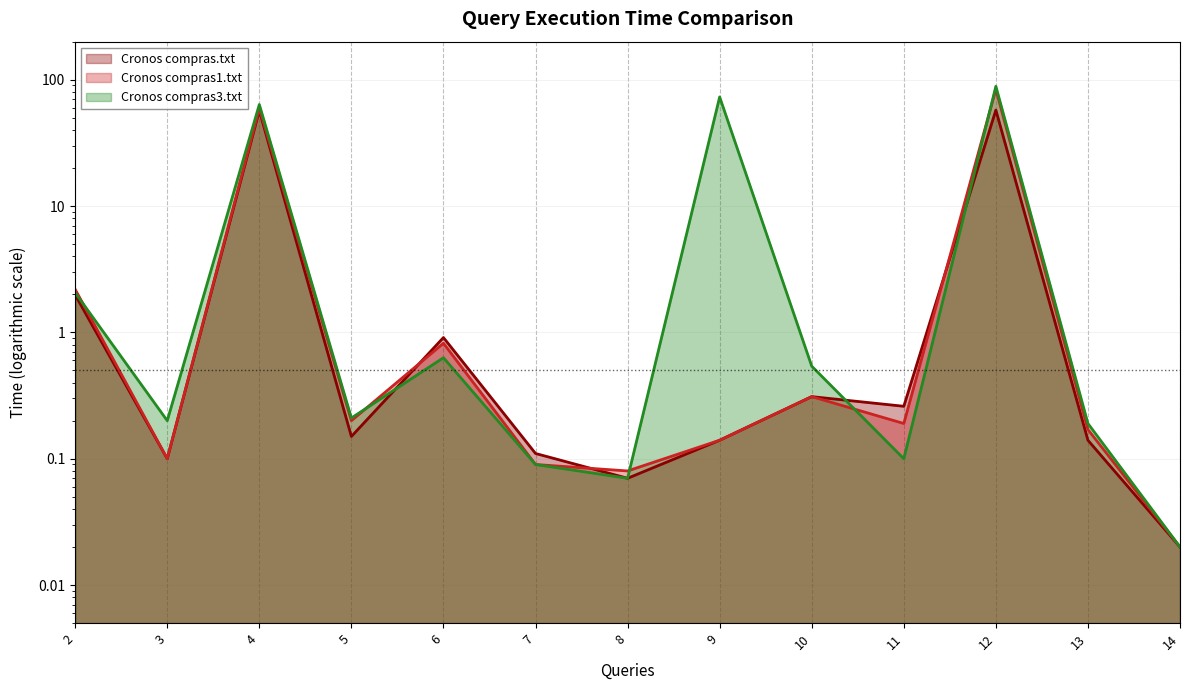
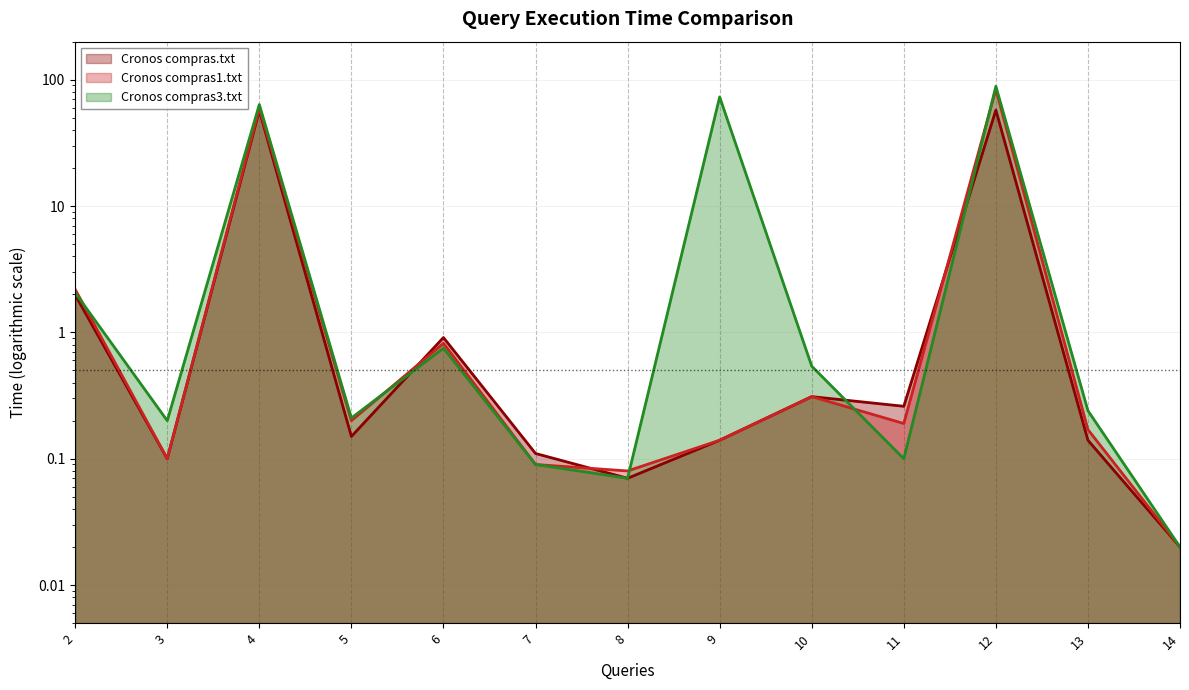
Cronos compras3.txt, 6: 0.6 -> 0.8
Cronos compras3.txt, 13: 0.19 -> 0.24
